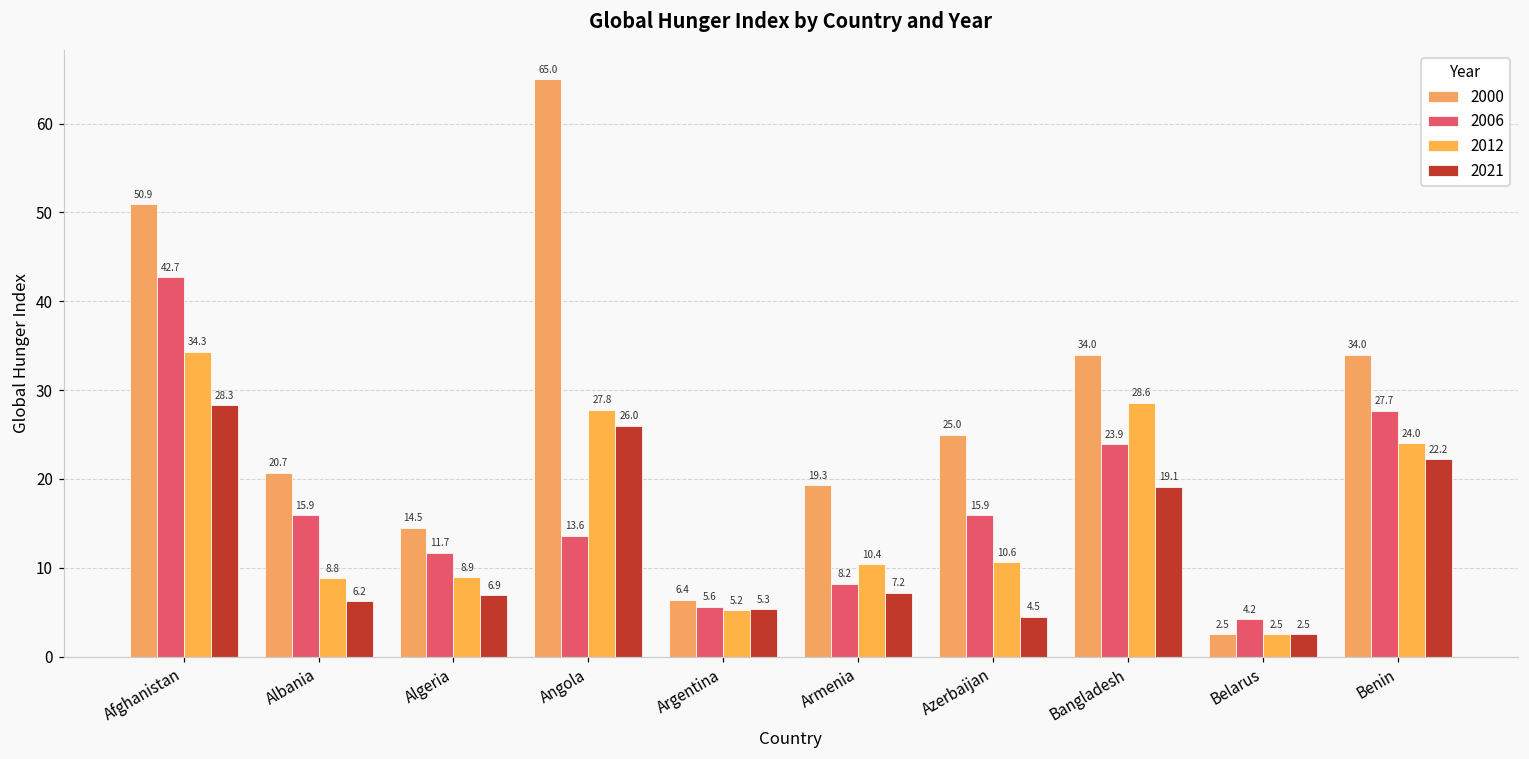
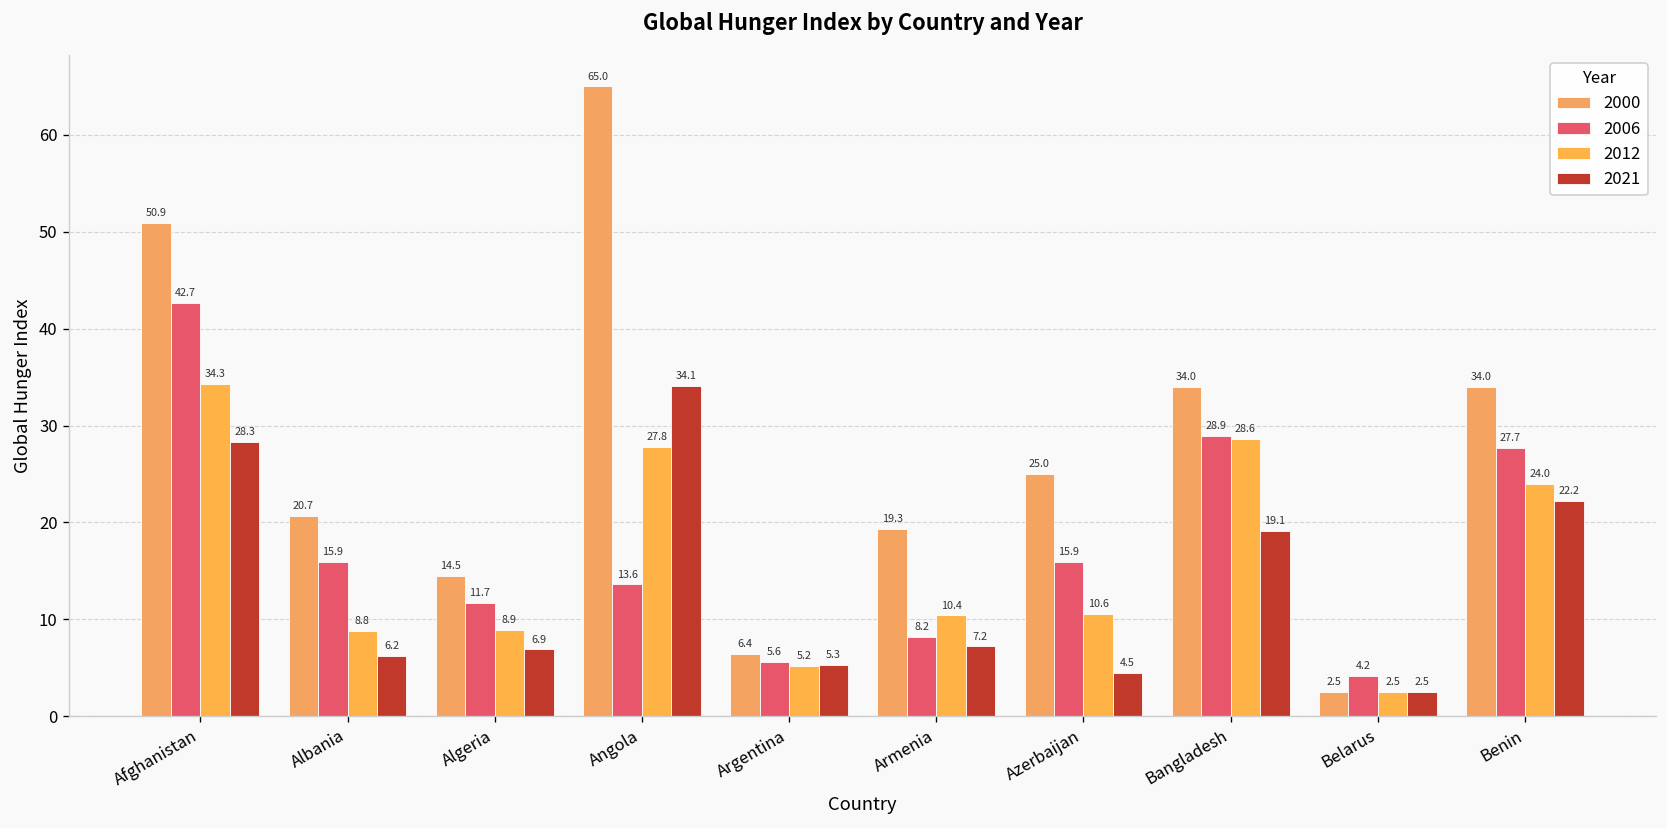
2021, Angola: 26.0 -> 34.1
2006, Bangladesh: 23.9 -> 28.9
